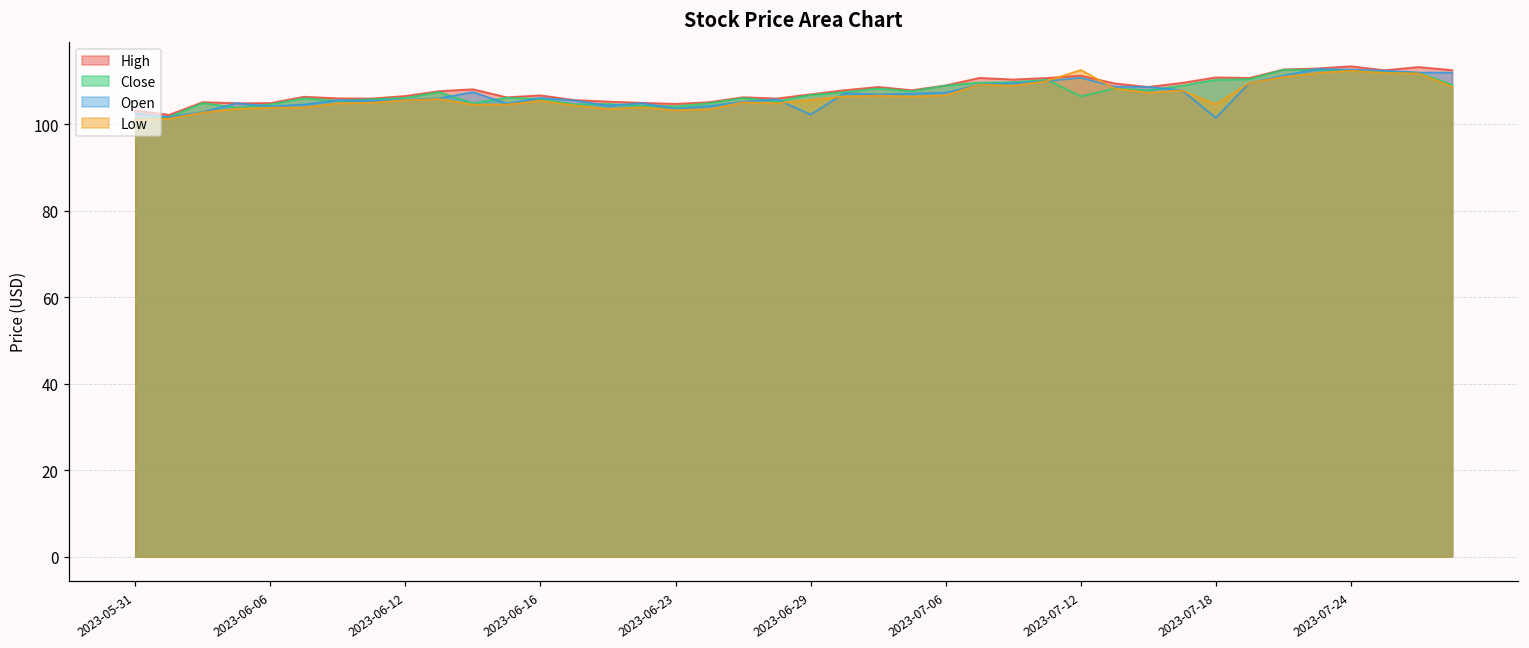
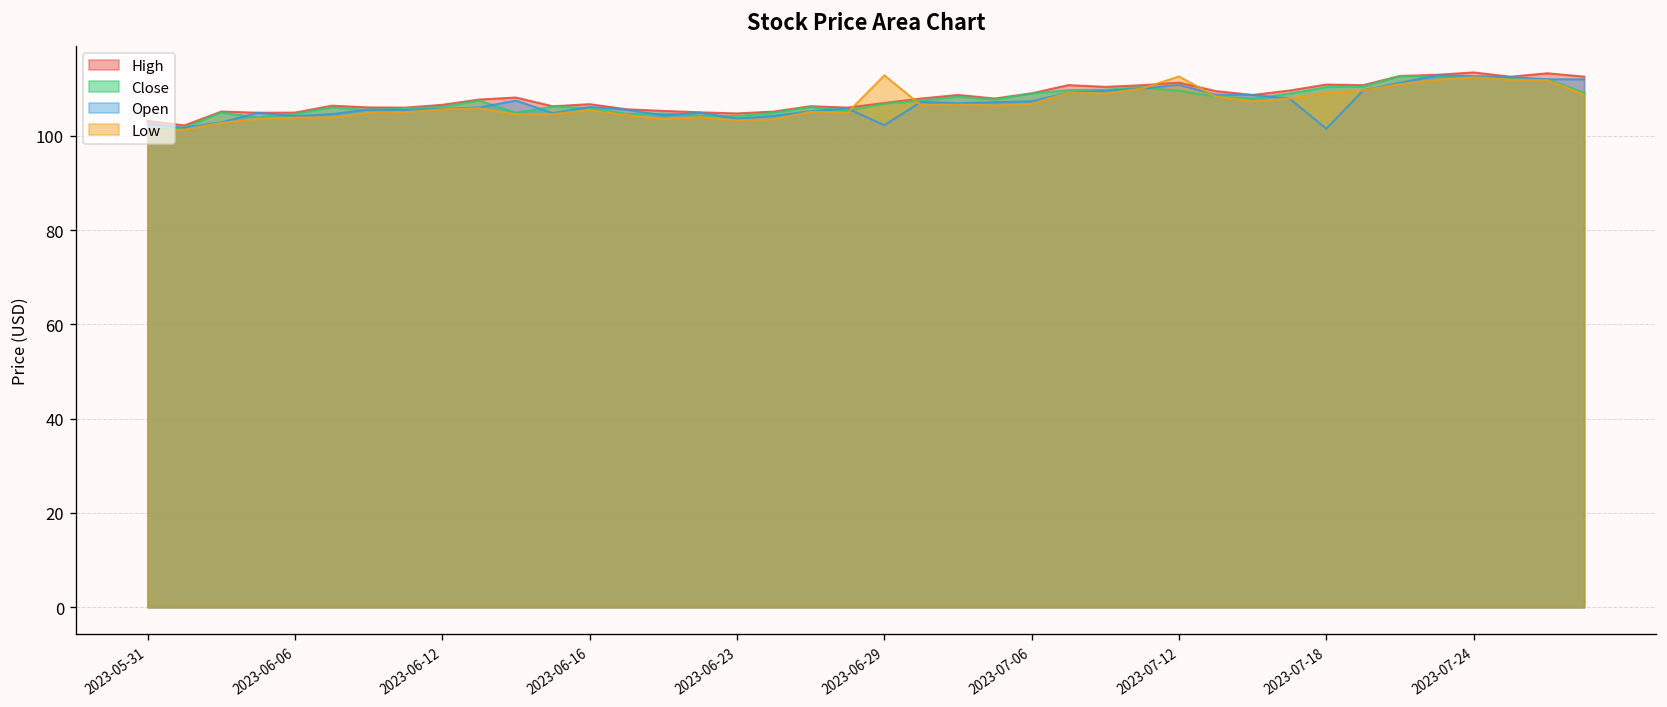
Low, 2023-06-29: 106 -> 113
Close, 2023-07-12: 107 -> 110
Low, 2023-07-18: 105 -> 109
